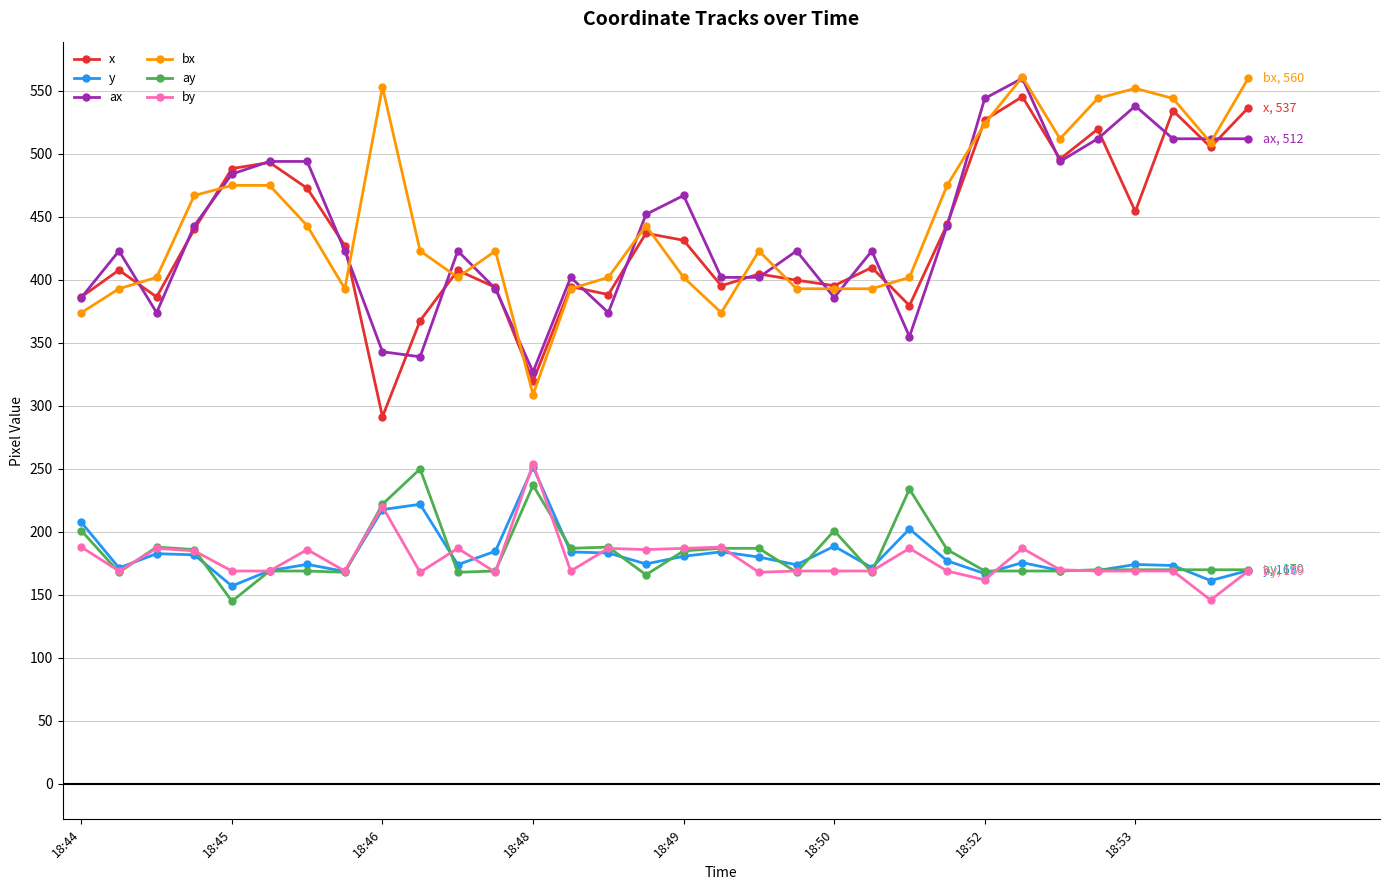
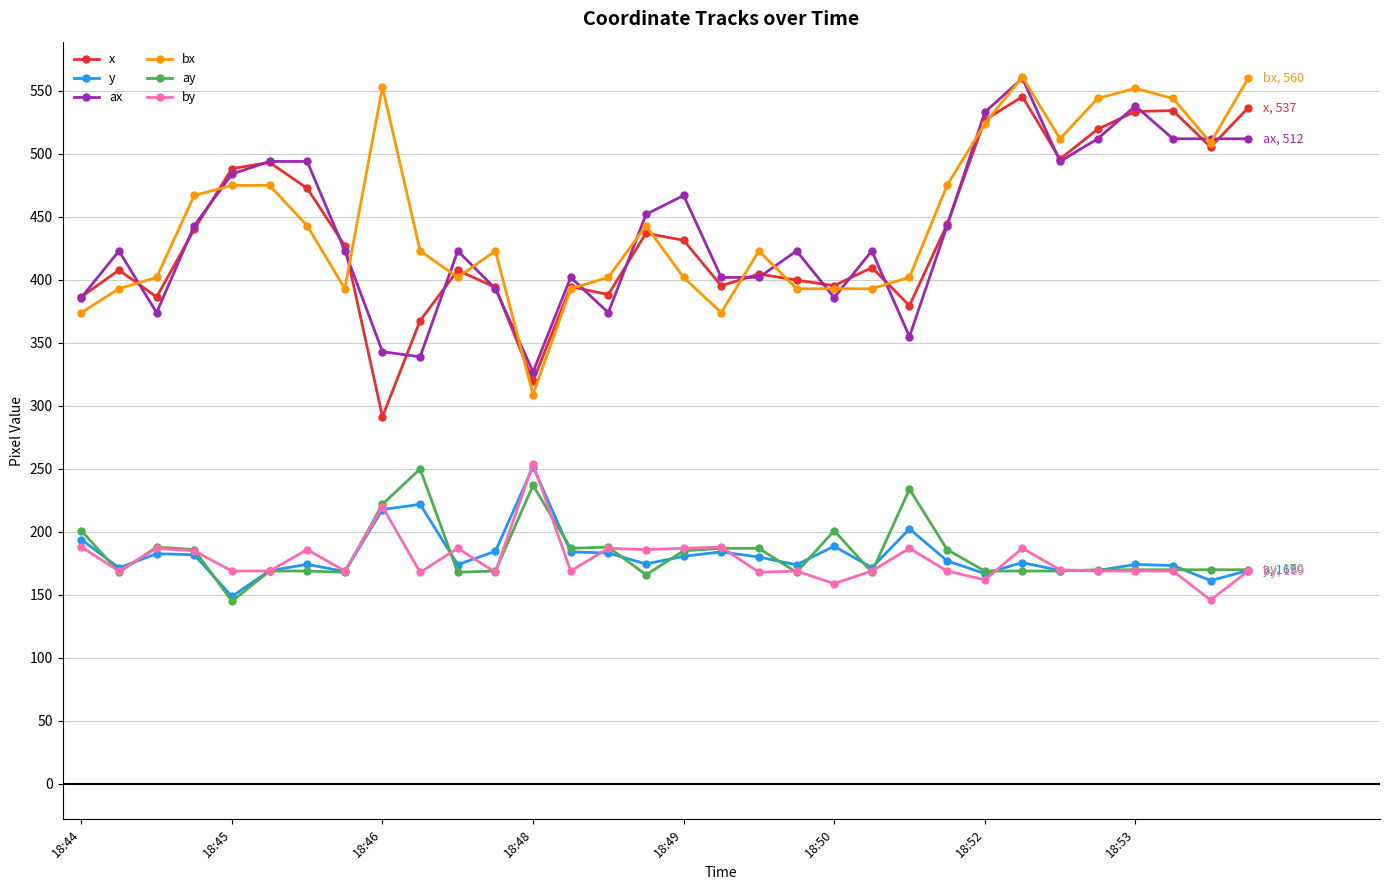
y, 18:44: 208 -> 194
y, 18:45: 157 -> 149
by, 18:50: 169 -> 159
ax, 18:52: 544 -> 533
x, 18:53: 454 -> 534
